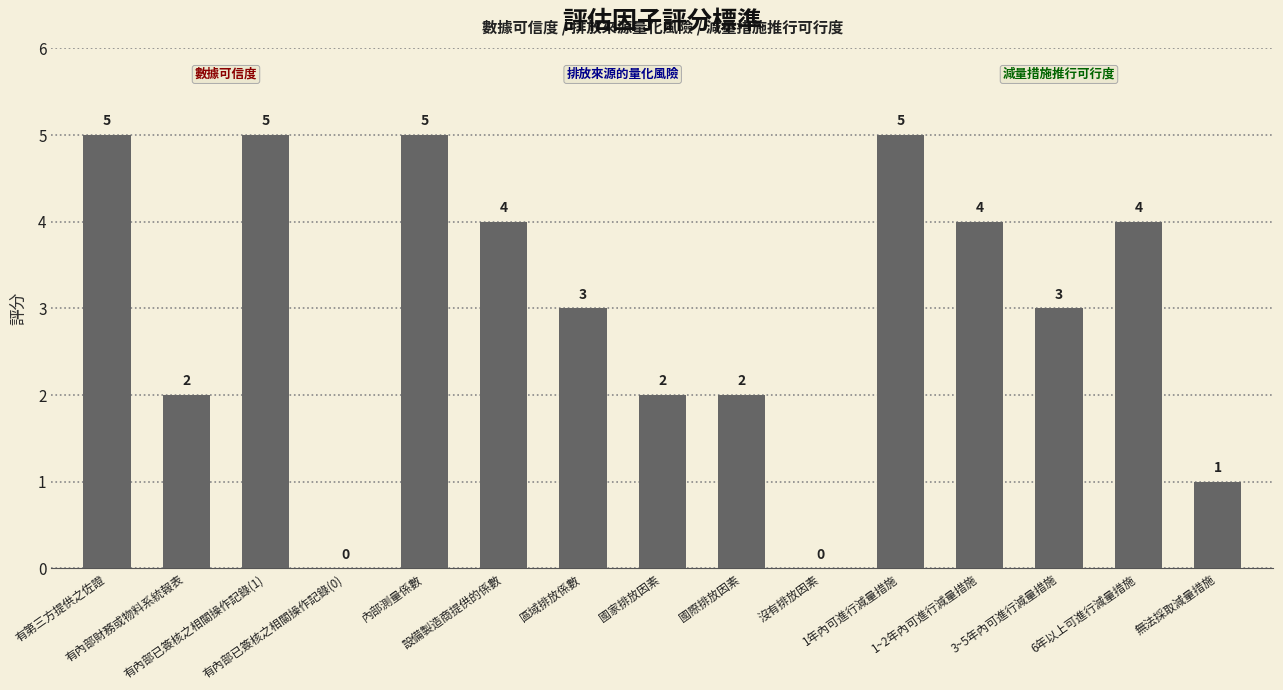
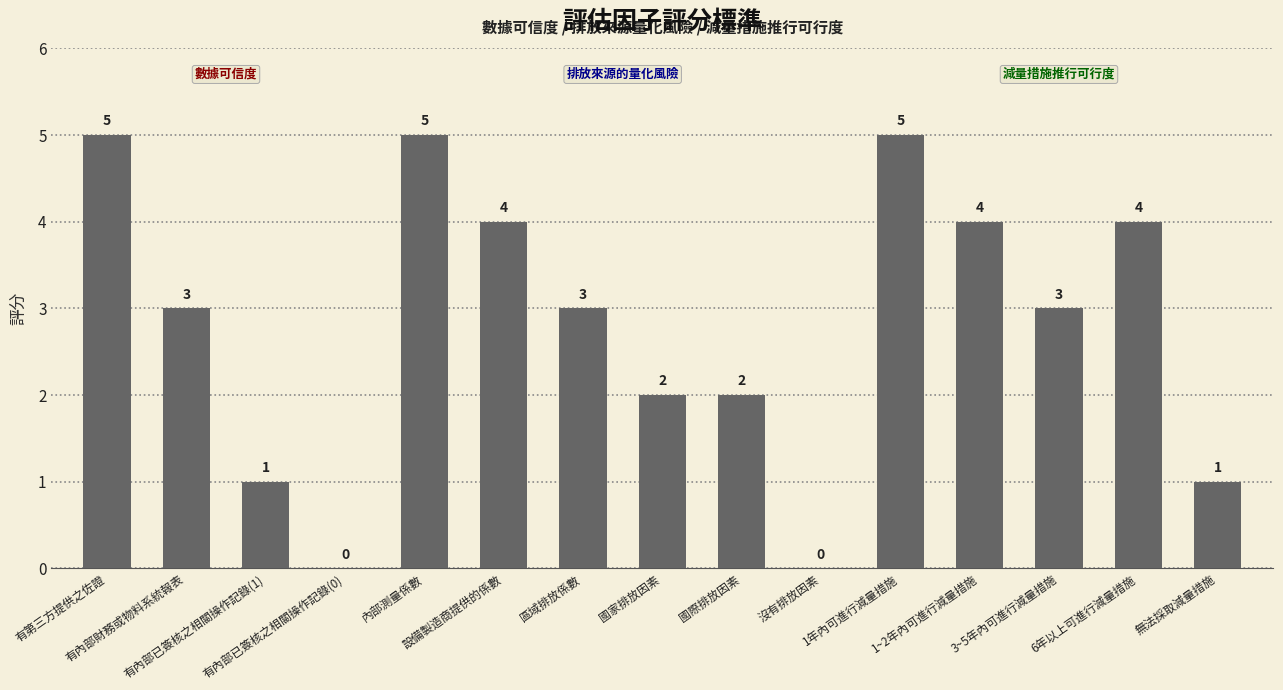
有內部財務或物料系統報表: 2 -> 3
有內部已簽核之相關操作記錄(1): 5 -> 1
